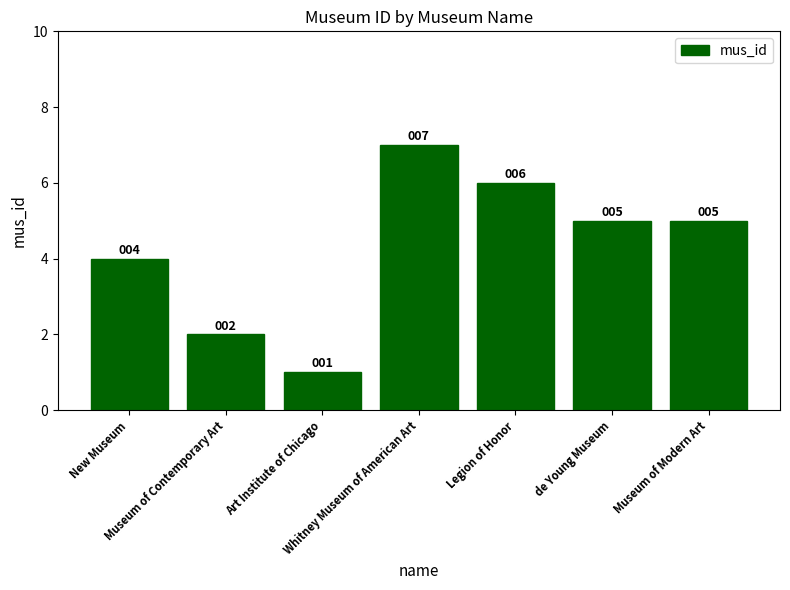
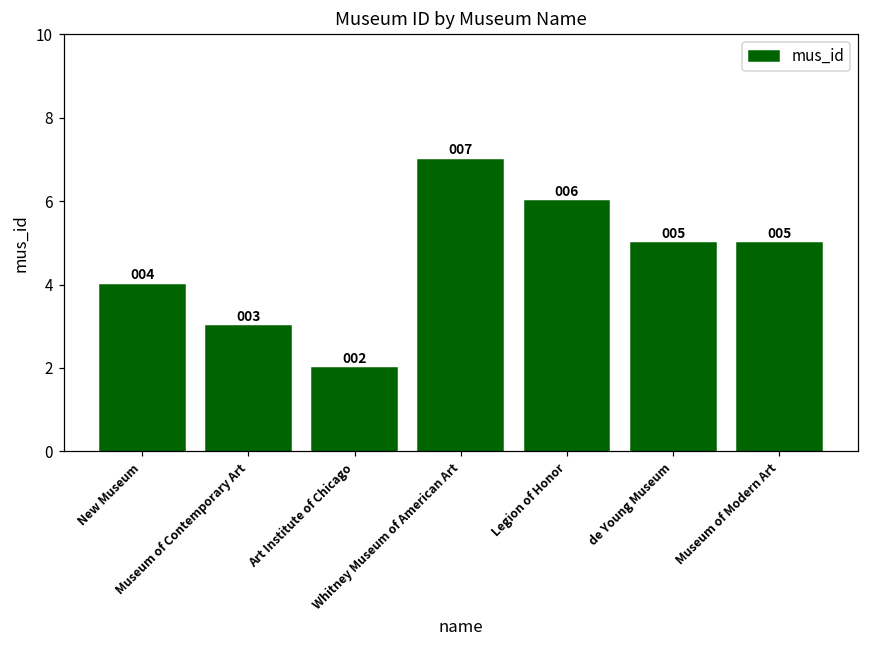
Museum of Contemporary Art: 002 -> 003
Art Institute of Chicago: 001 -> 002
